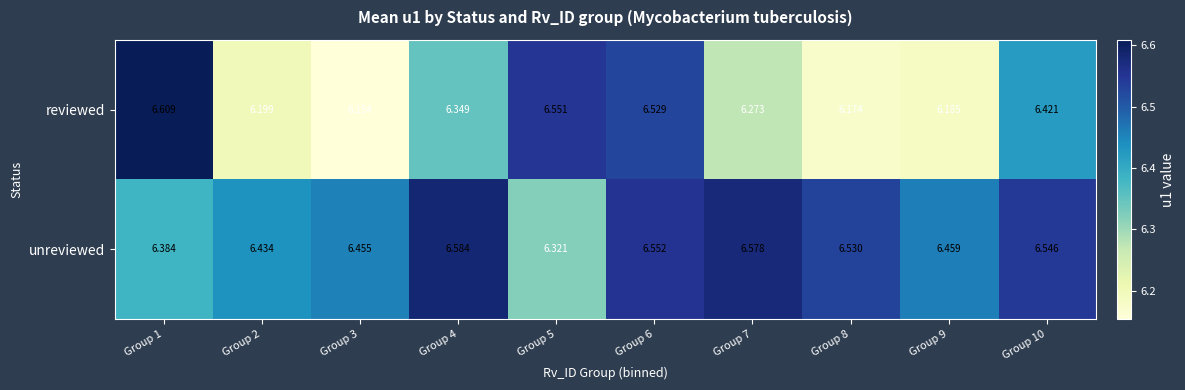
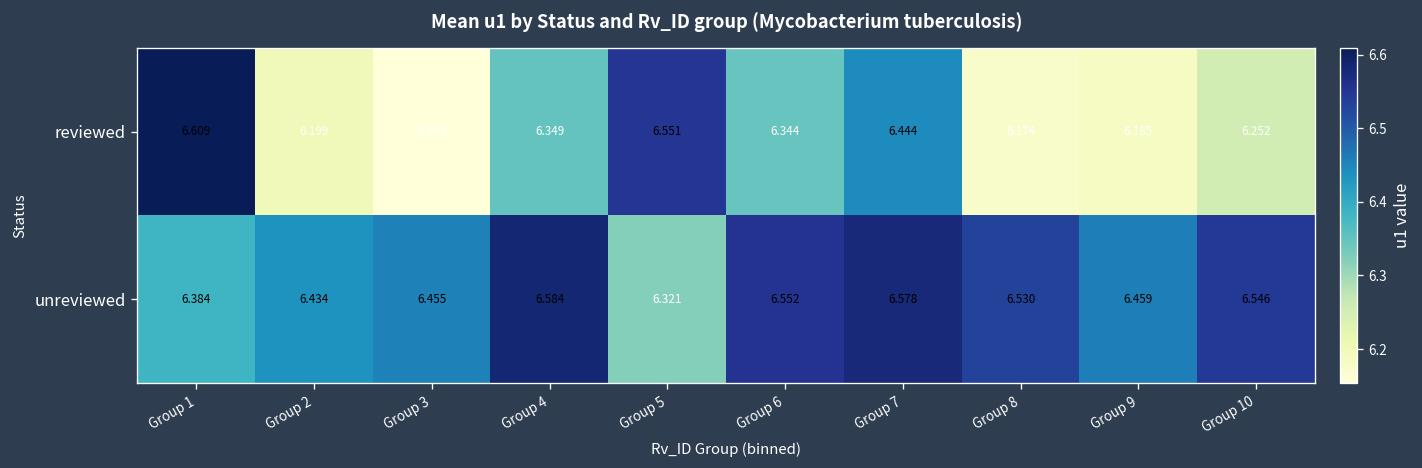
reviewed, Group 6: 6.529 -> 6.344
reviewed, Group 7: 6.273 -> 6.444
reviewed, Group 10: 6.421 -> 6.252
